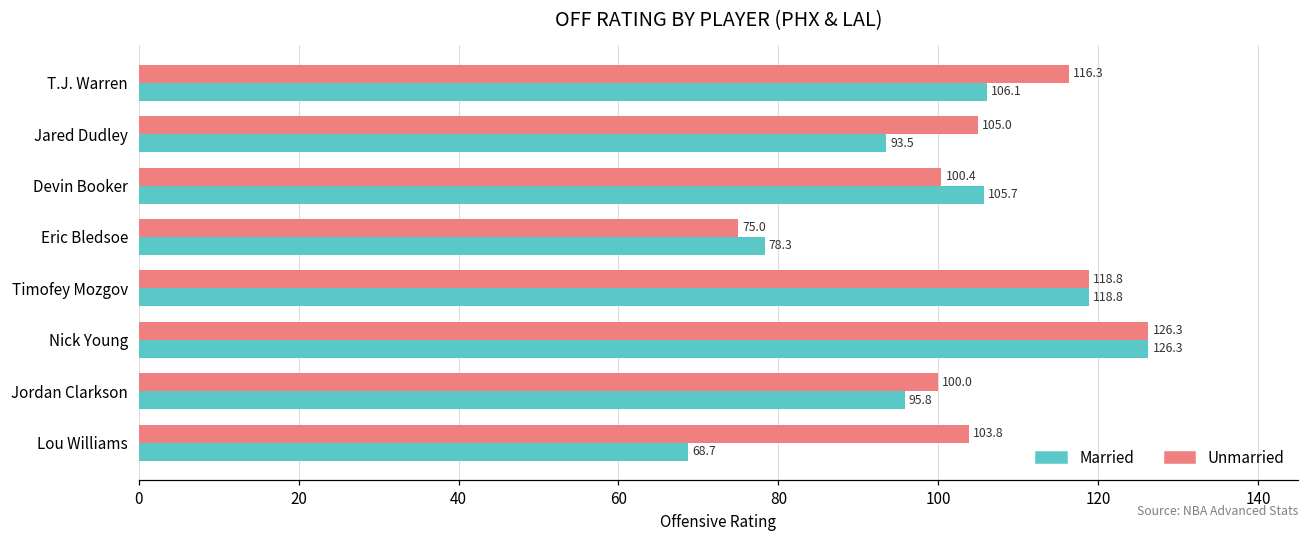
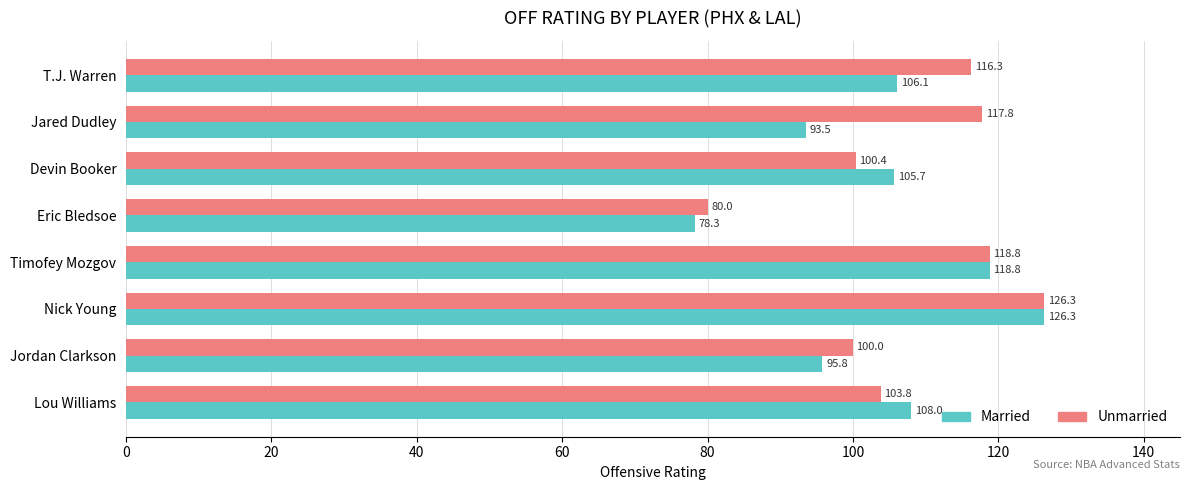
Unmarried, Jared Dudley: 105.0 -> 117.8
Unmarried, Eric Bledsoe: 75.0 -> 80.0
Married, Lou Williams: 68.7 -> 108.0
